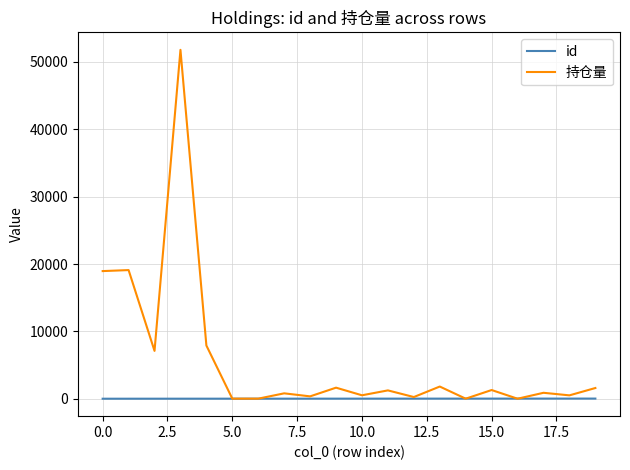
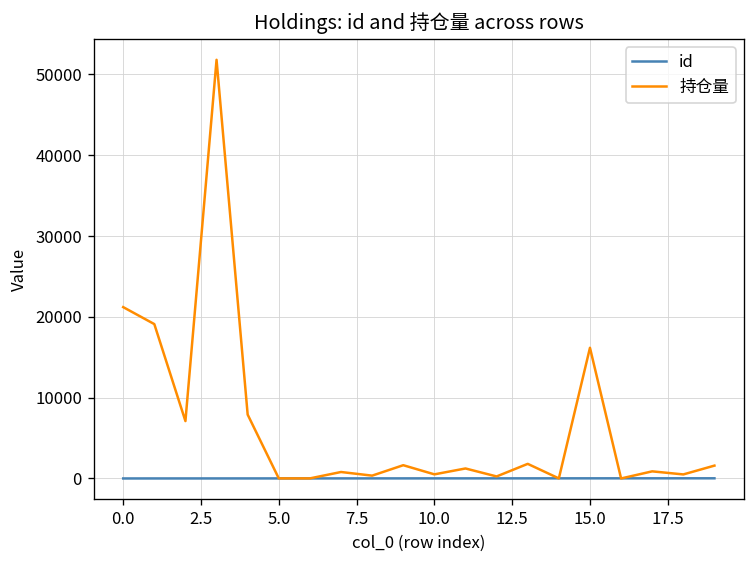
持仓量, 0.0: 19000 -> 21000
持仓量, 15.0: 1000 -> 16000
